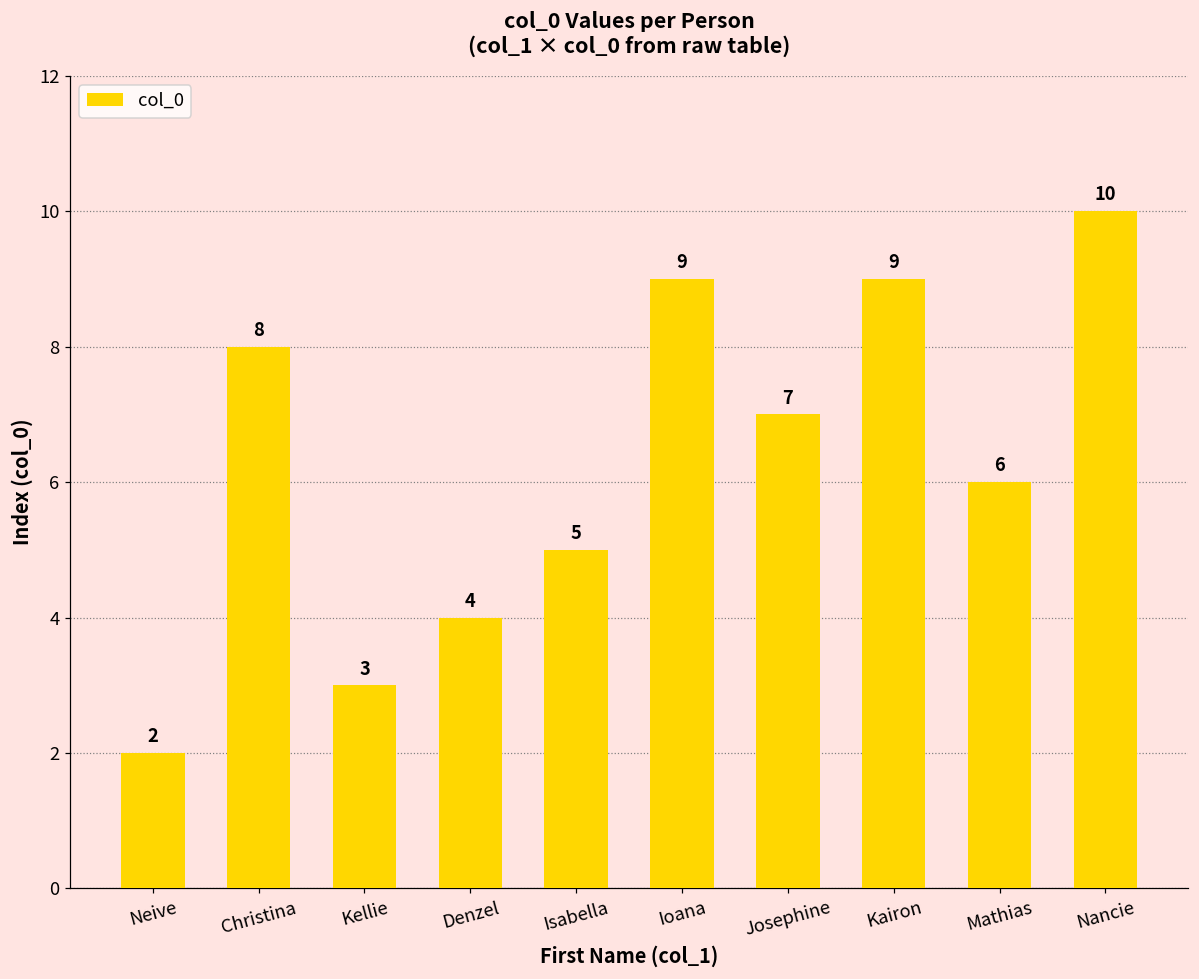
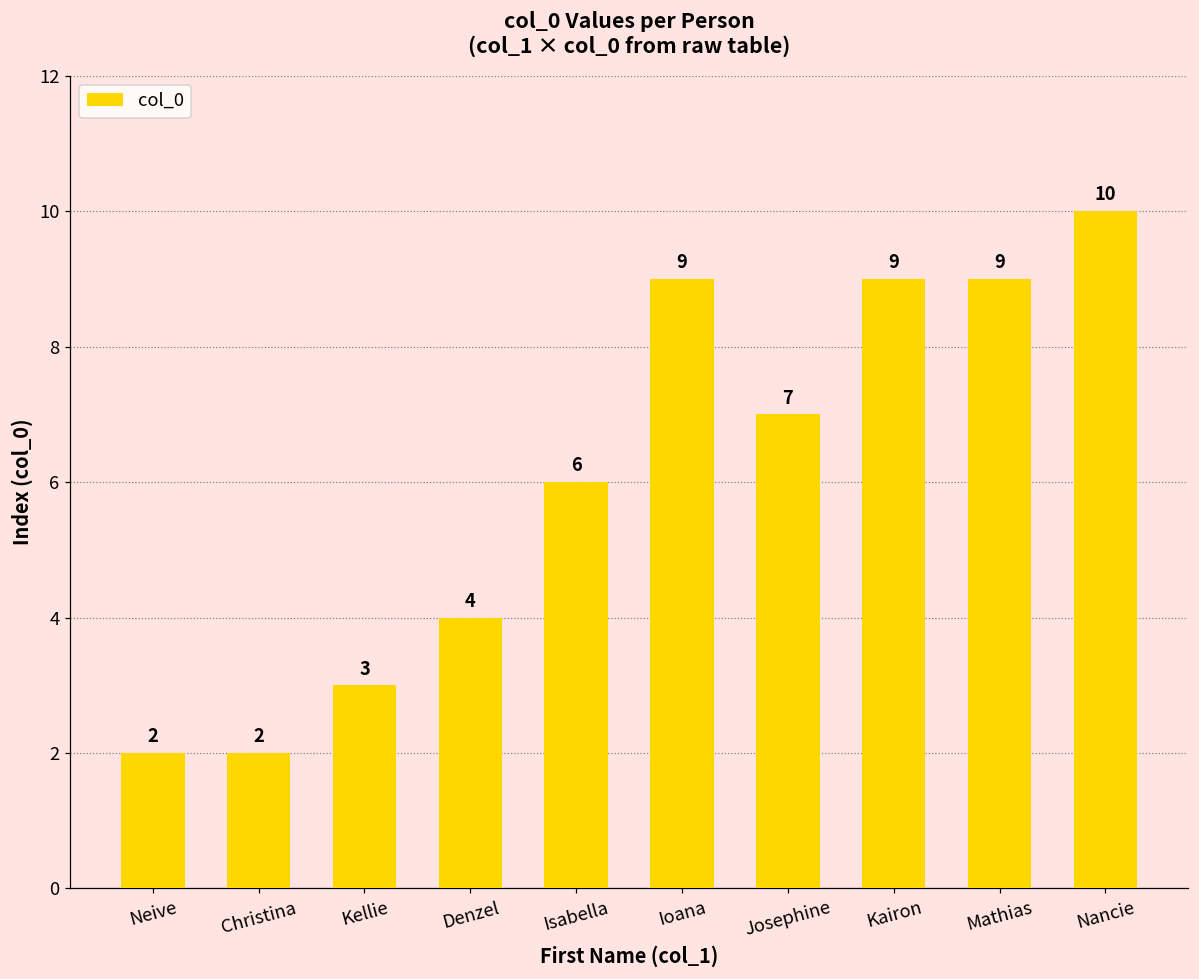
Christina: 8 -> 2
Isabella: 5 -> 6
Mathias: 6 -> 9
